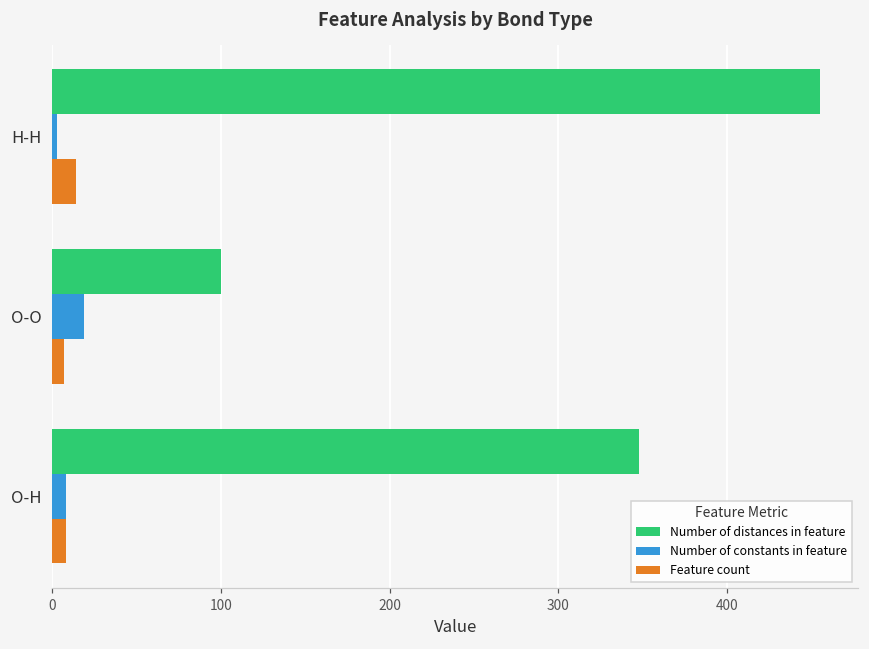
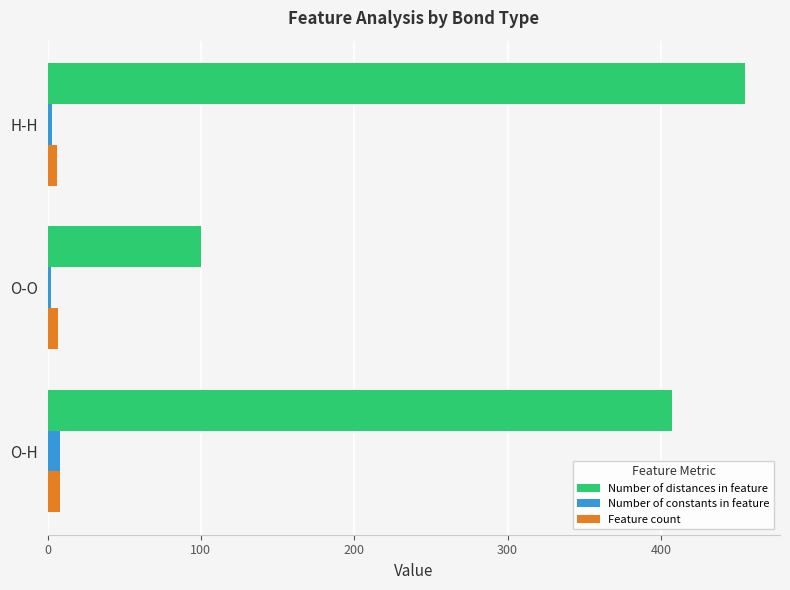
Feature count, H-H: 14 -> 6
Number of constants in feature, O-O: 19 -> 2
Number of distances in feature, O-H: 348 -> 407
